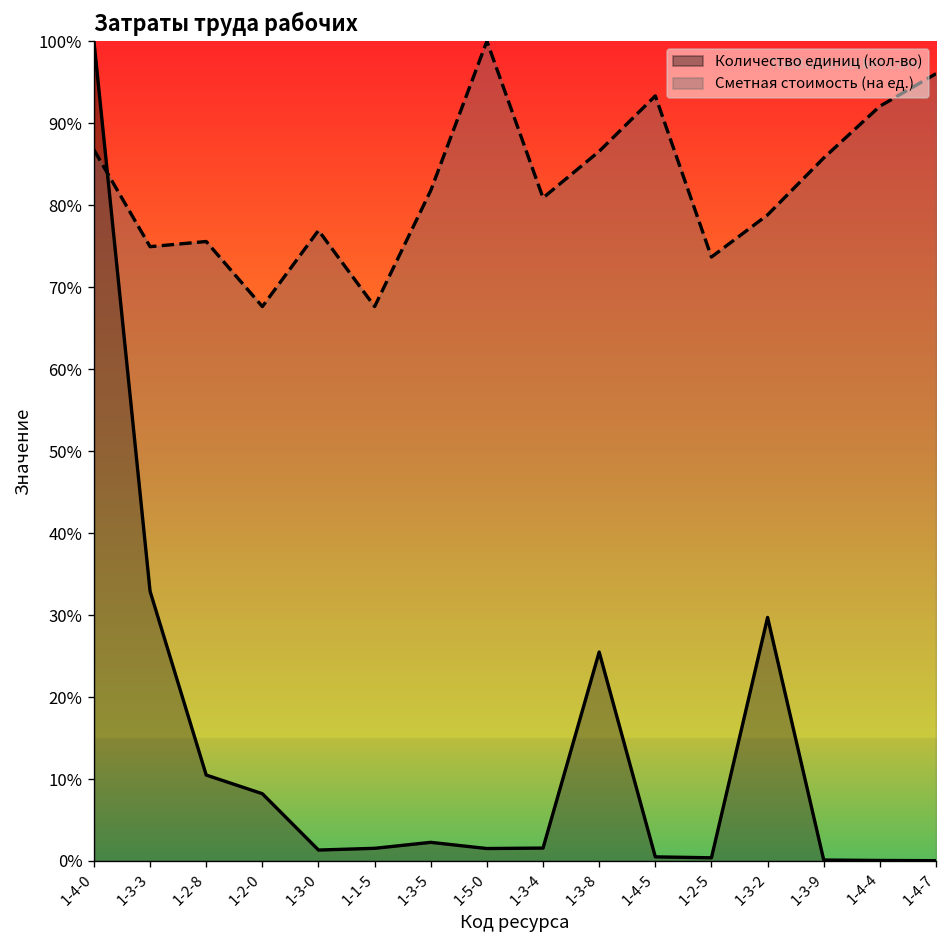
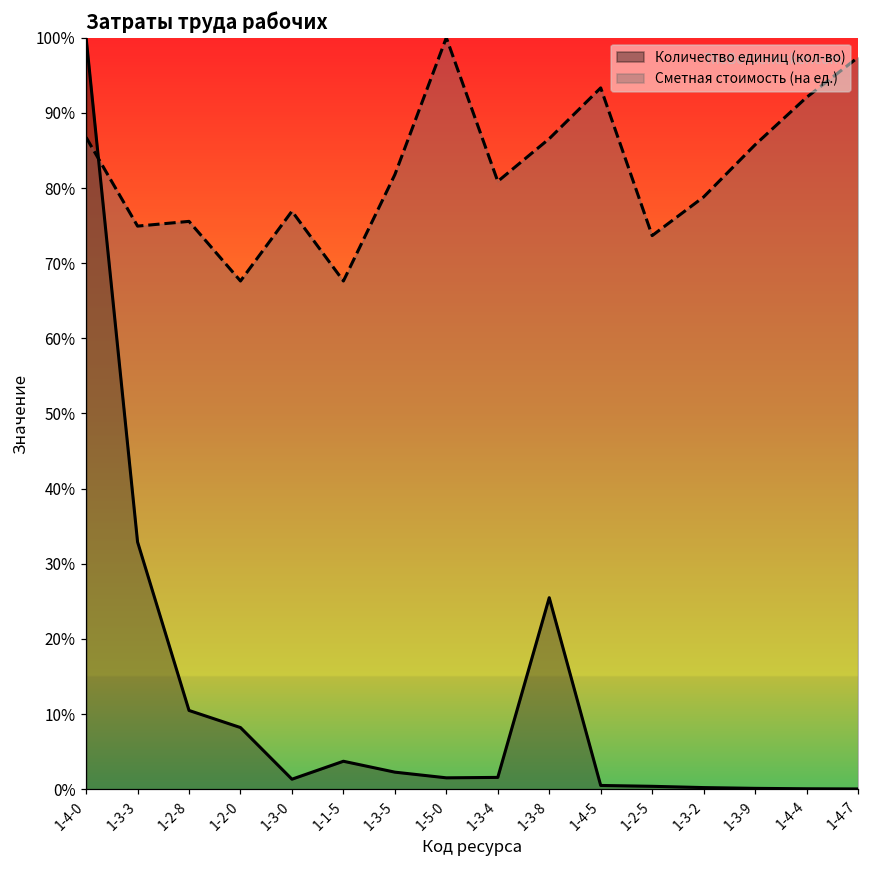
Количество единиц (кол-во), 1-1-5: 2% -> 4%
Количество единиц (кол-во), 1-3-2: 30% -> 0%
Сметная стоимость (на ед.), 1-4-7: 96% -> 97%
